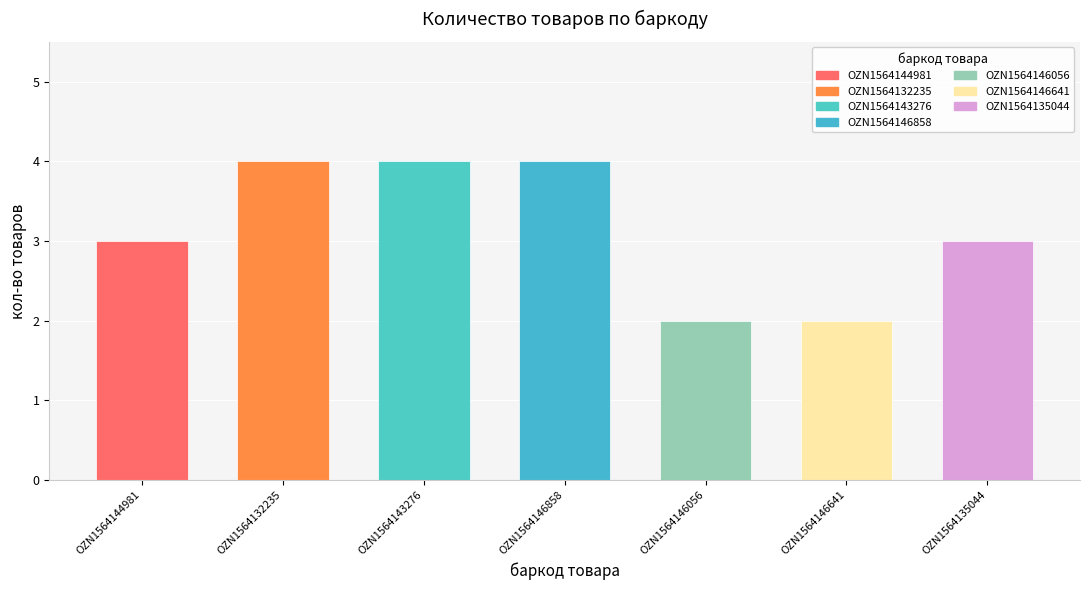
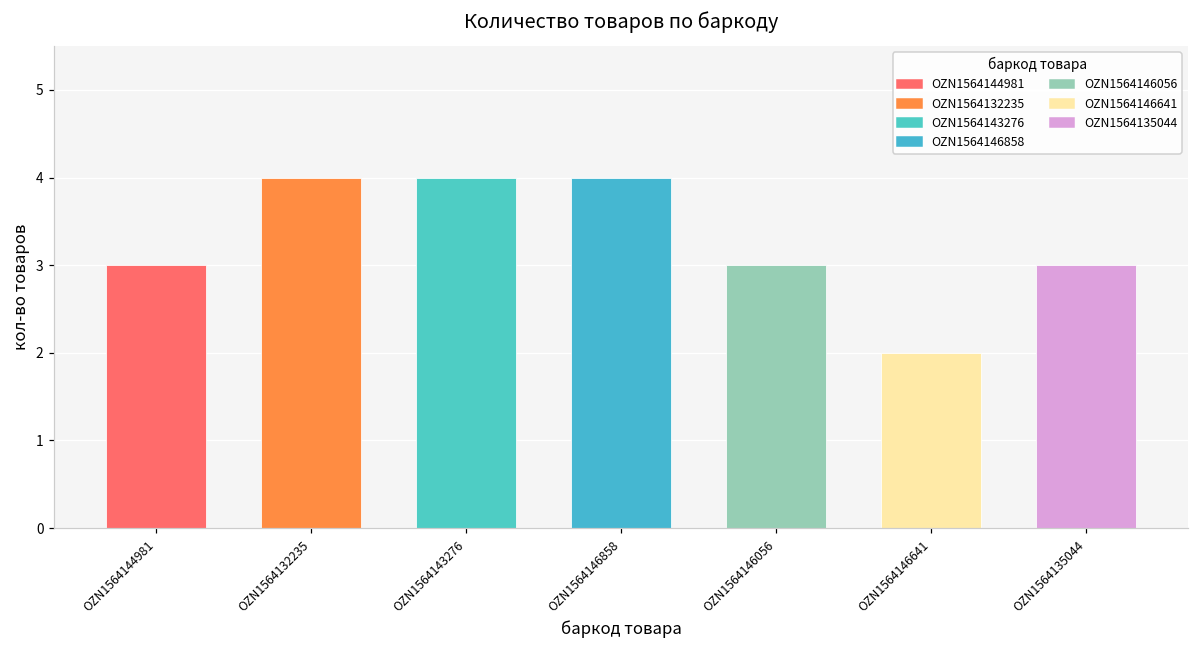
OZN1564146056: 2 -> 3
